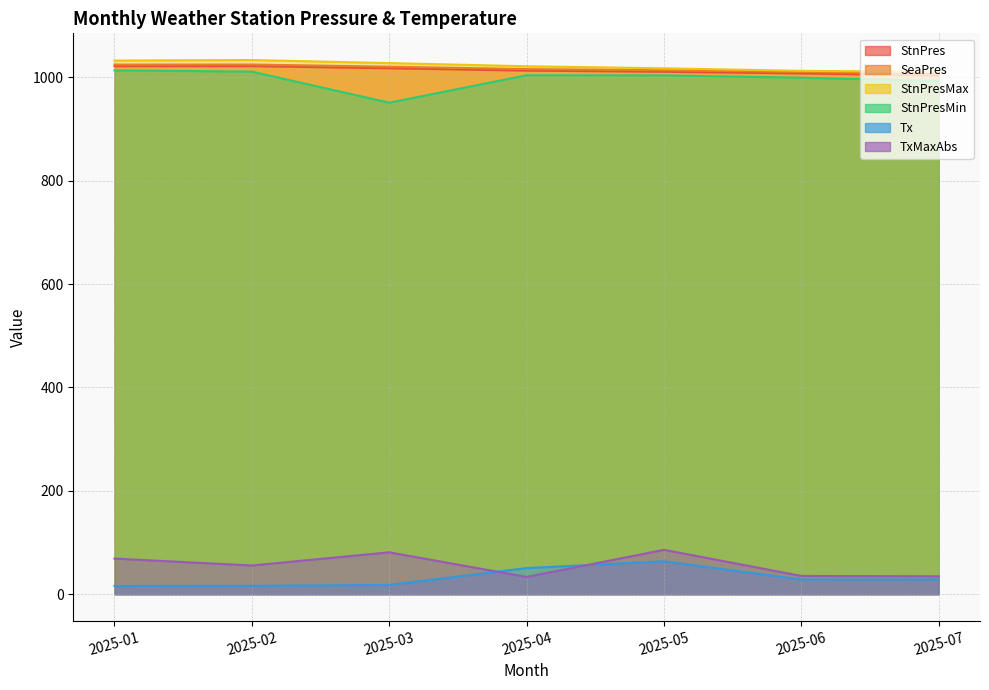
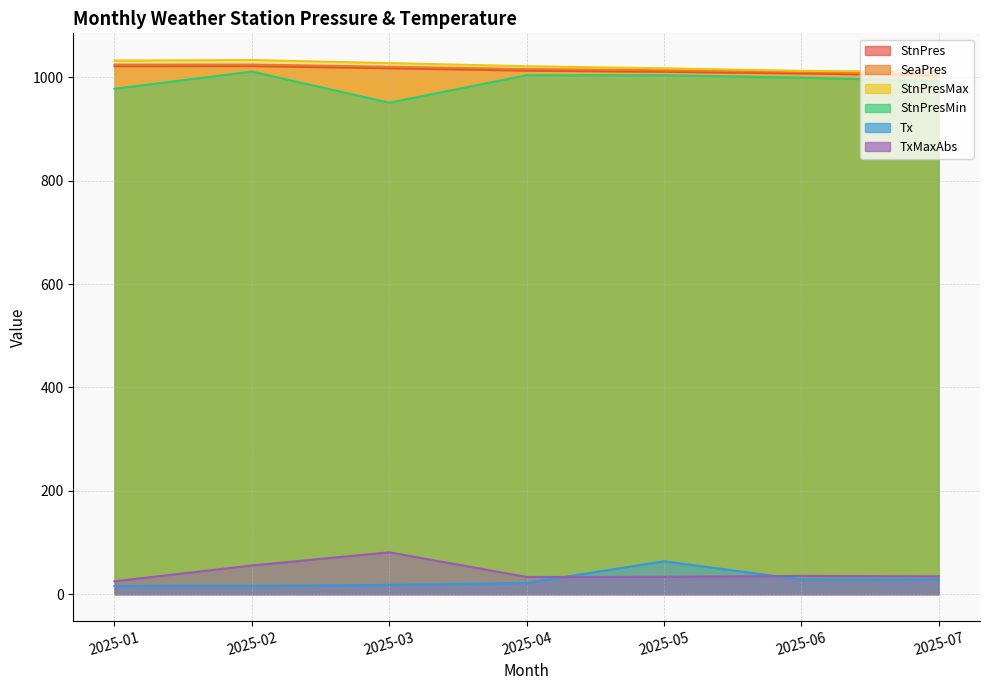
StnPresMin, 2025-01: 1010 -> 980
TxMaxAbs, 2025-01: 70 -> 30
Tx, 2025-04: 50 -> 20
TxMaxAbs, 2025-05: 90 -> 30
